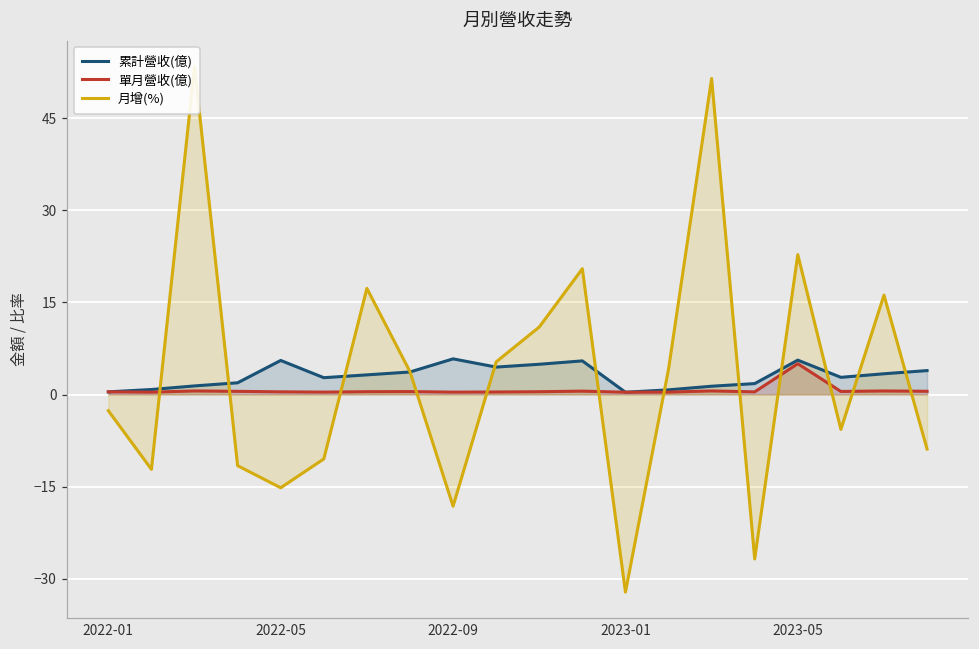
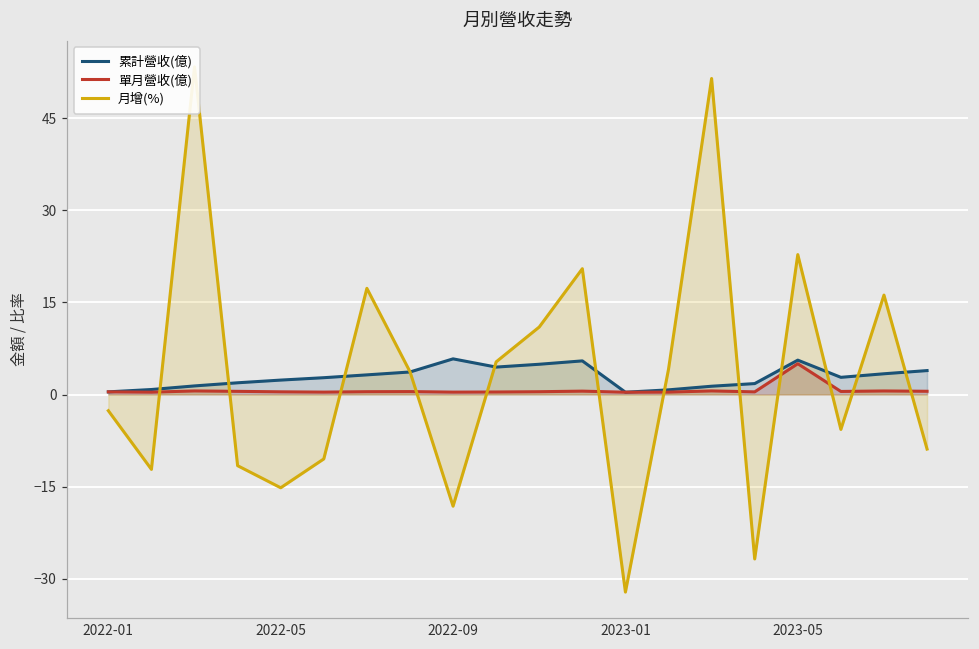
累計營收(億), 2022-05: 6 -> 2
